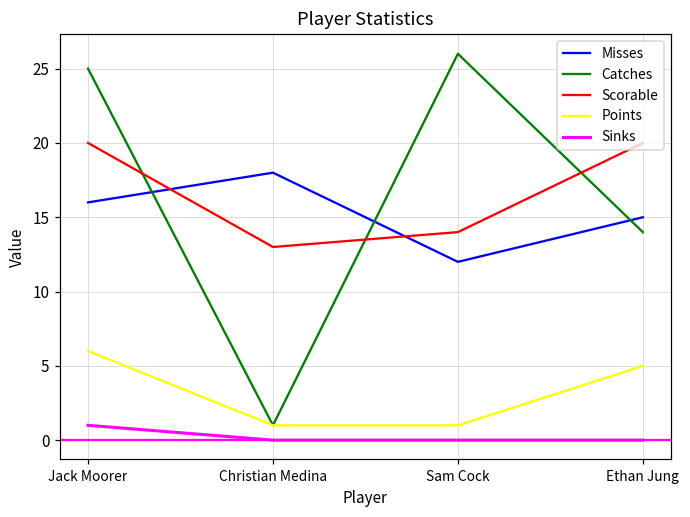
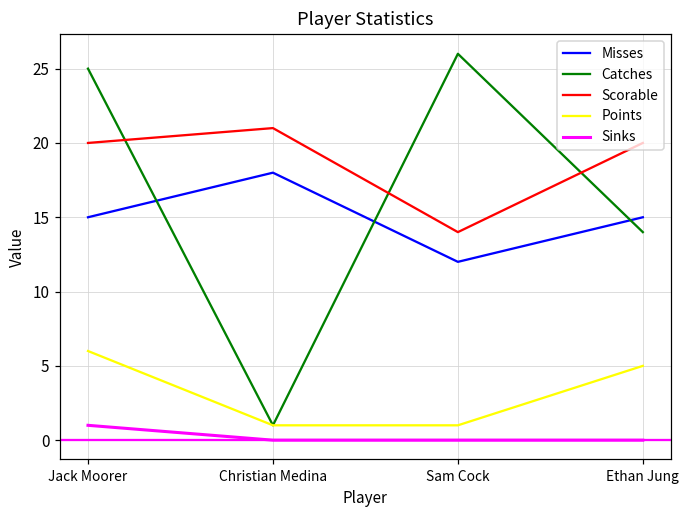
Misses, Jack Moorer: 16 -> 15
Scorable, Christian Medina: 13 -> 21
